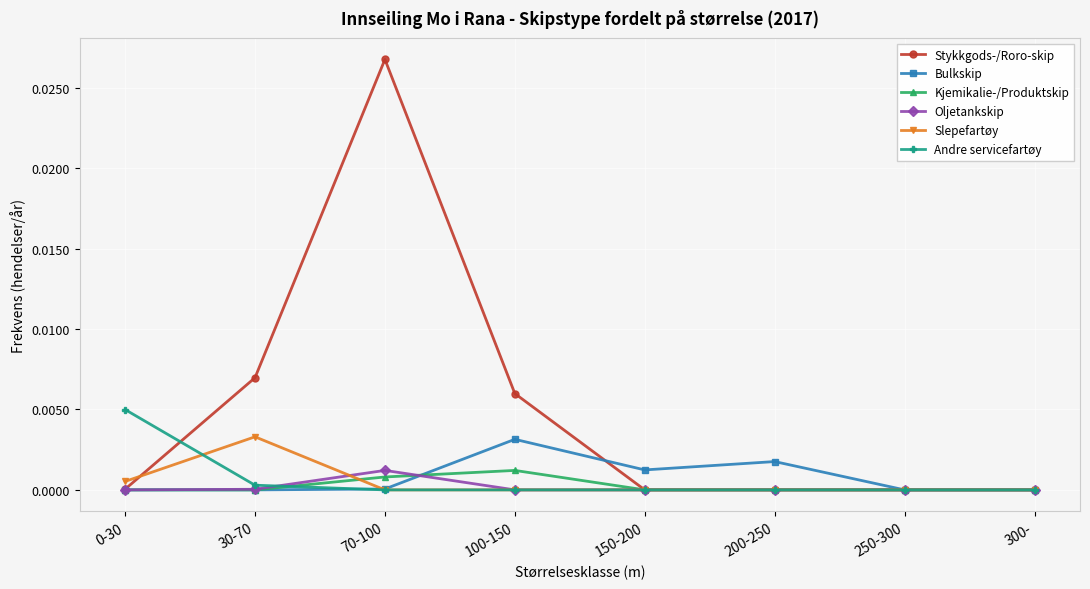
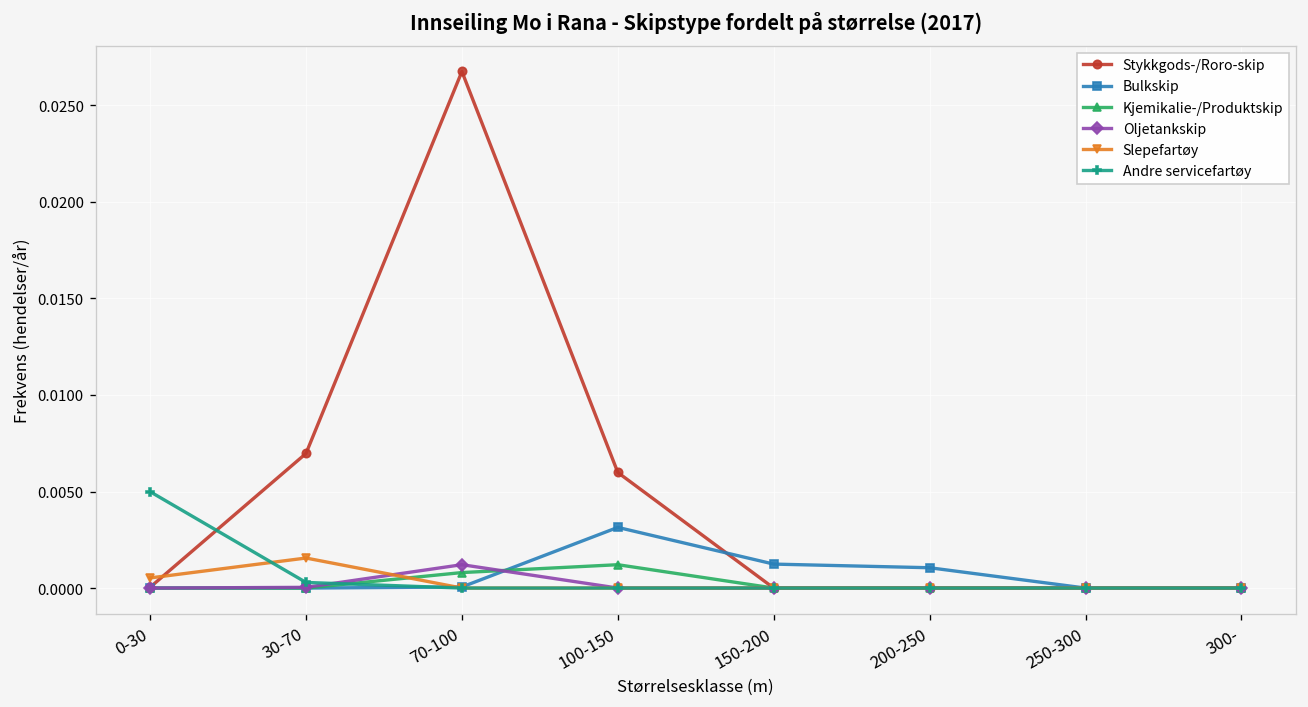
Slepefartøy, 30-70: 0.0033 -> 0.0016
Bulkskip, 200-250: 0.0018 -> 0.0011
